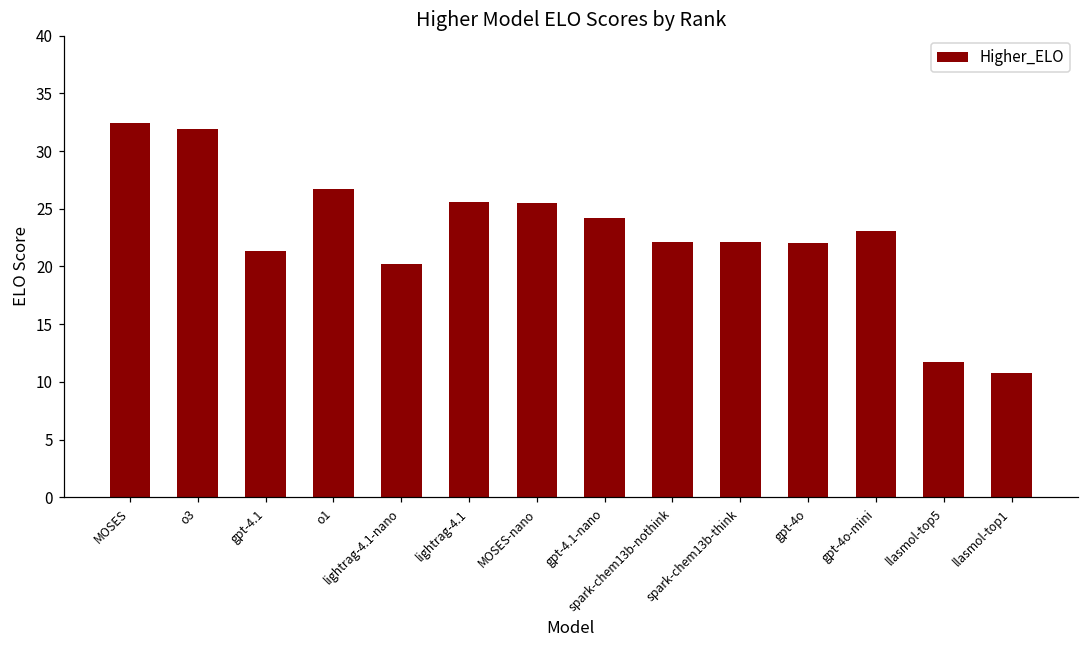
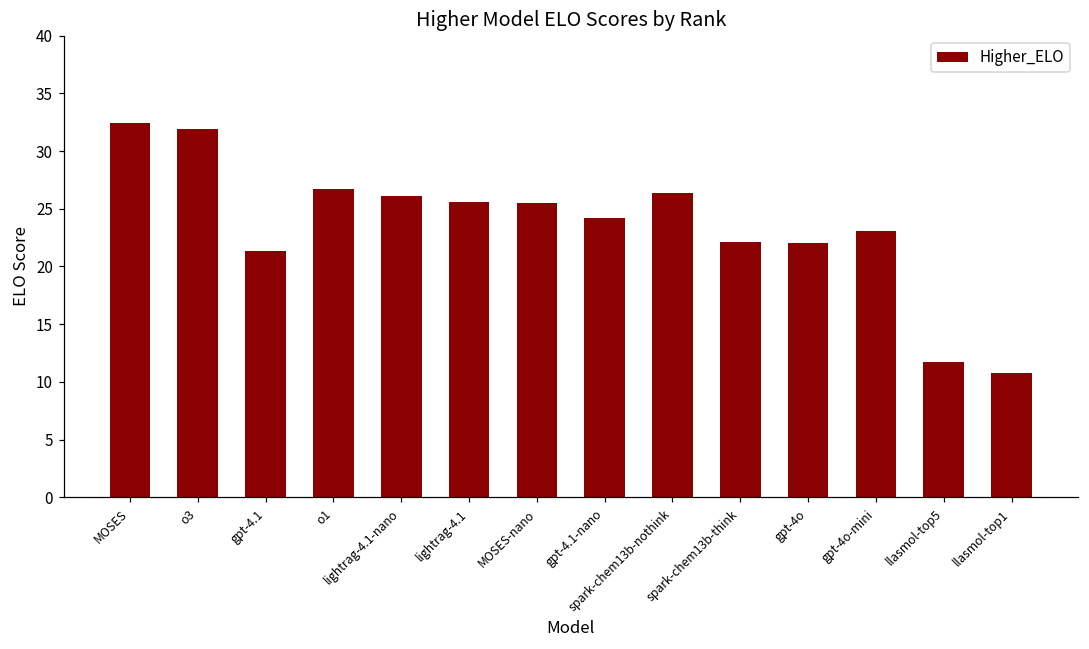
lightrag-4.1-nano: 20.2 -> 26.1
spark-chem13b-nothink: 22.1 -> 26.3
